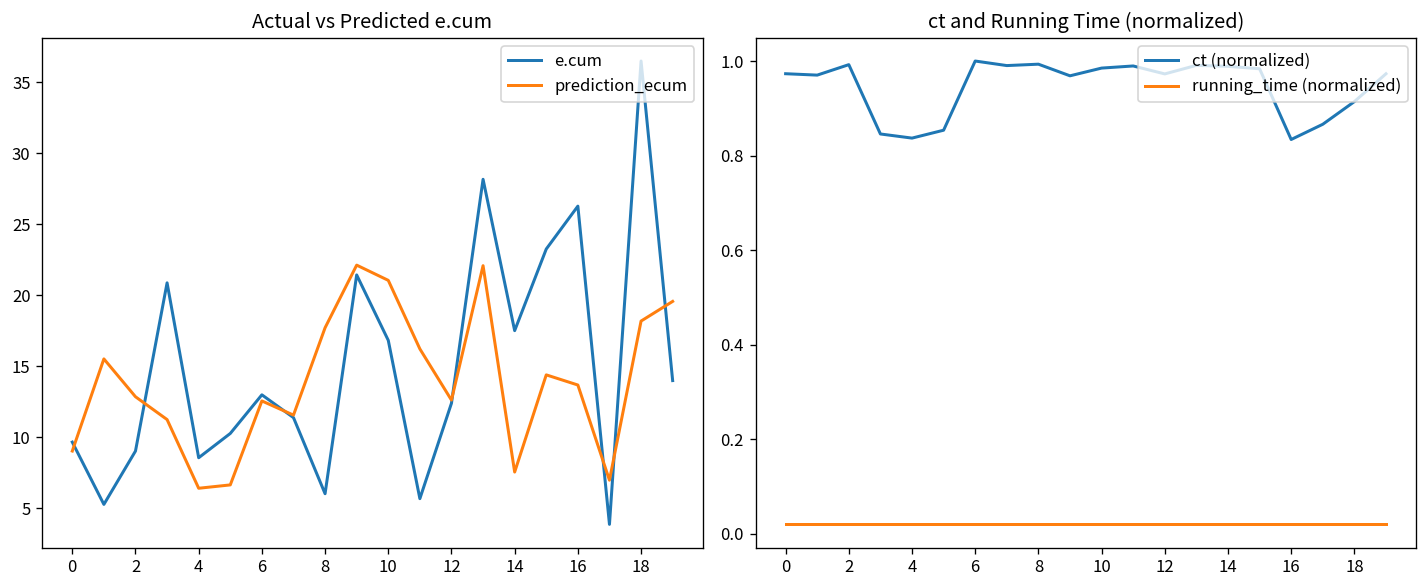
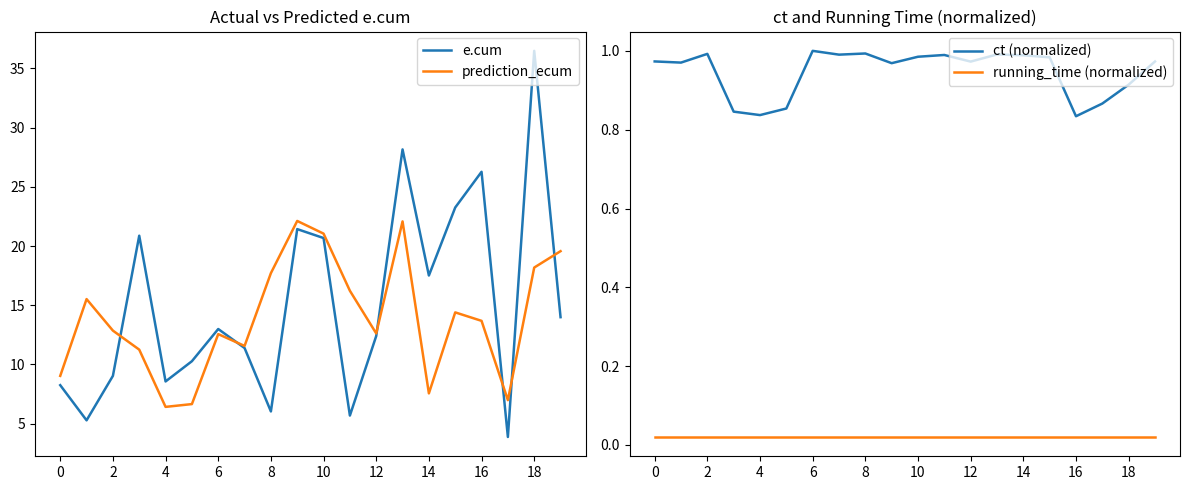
Actual vs Predicted e.cum, e.cum, 0: 9.7 -> 8.2
Actual vs Predicted e.cum, e.cum, 10: 16.8 -> 20.7
